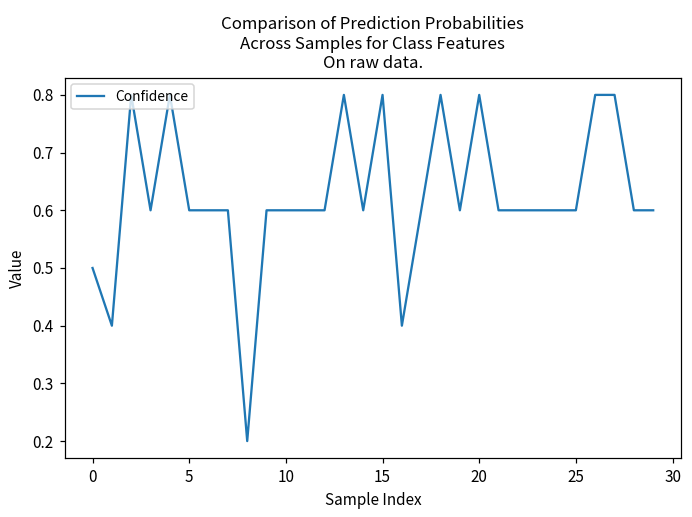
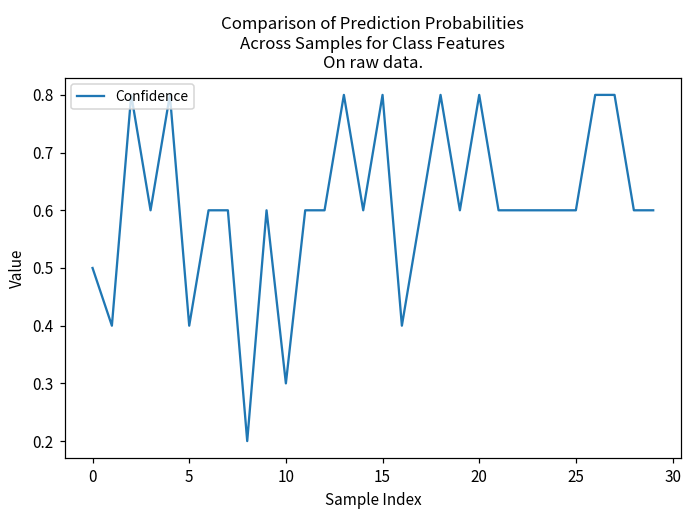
5: 0.6 -> 0.4
10: 0.6 -> 0.3
